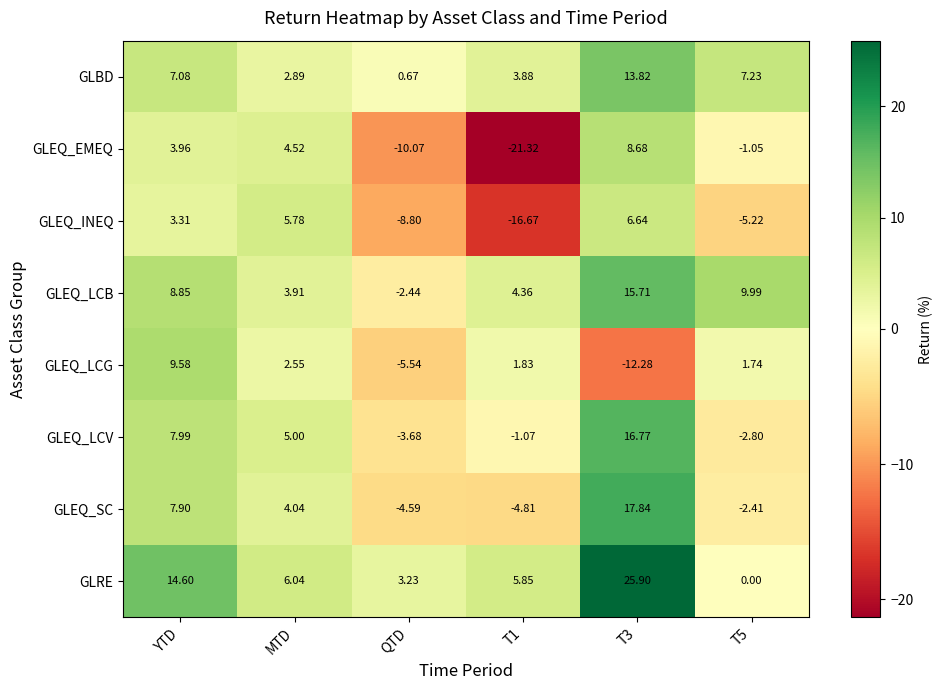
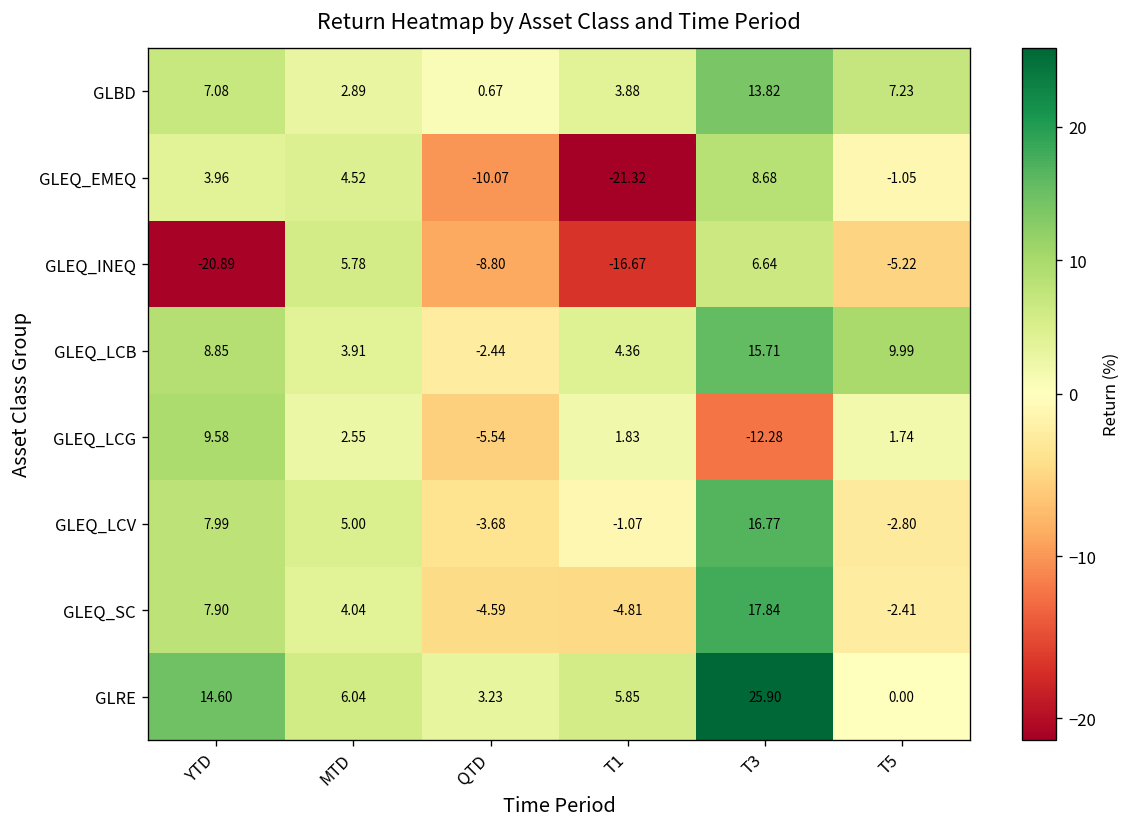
GLEQ_INEQ, YTD: 3.31 -> -20.89
